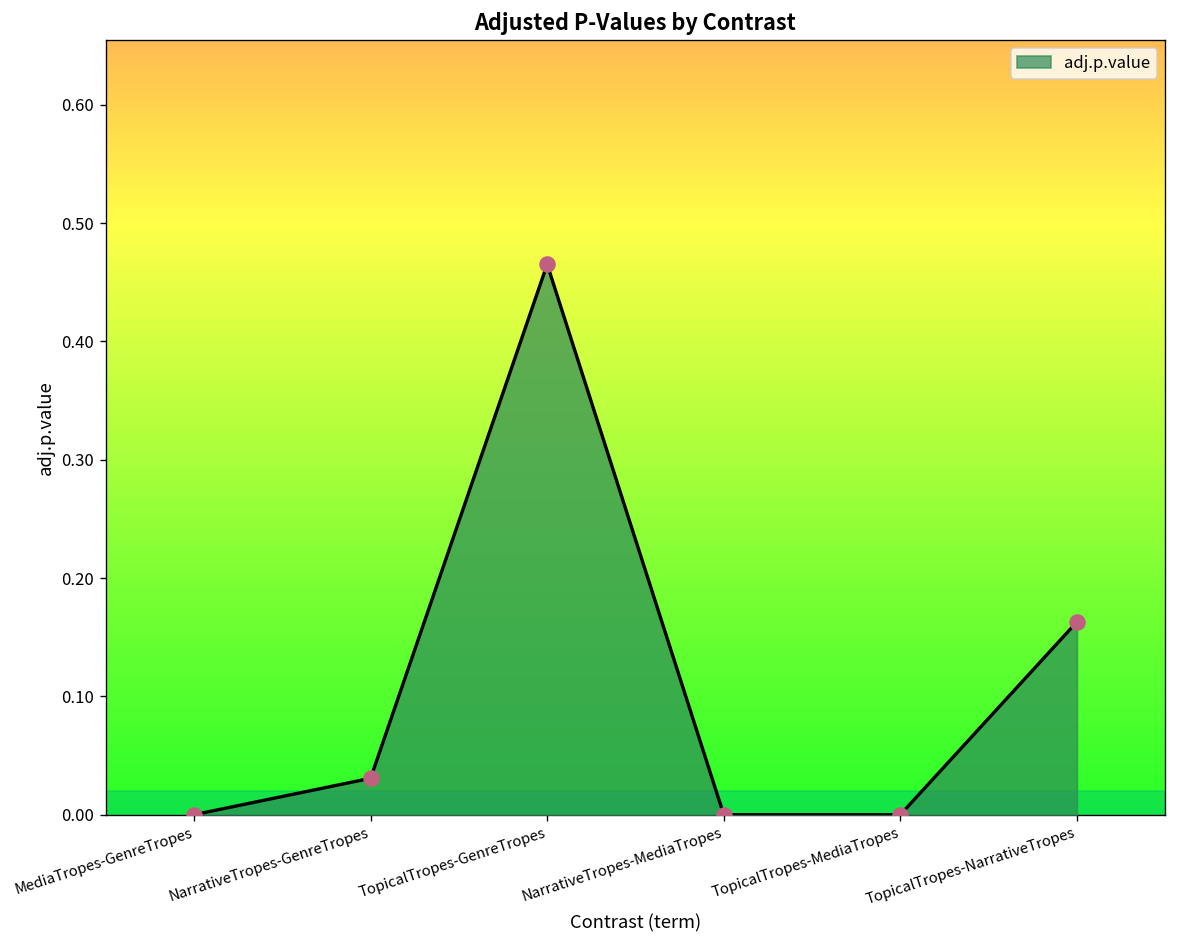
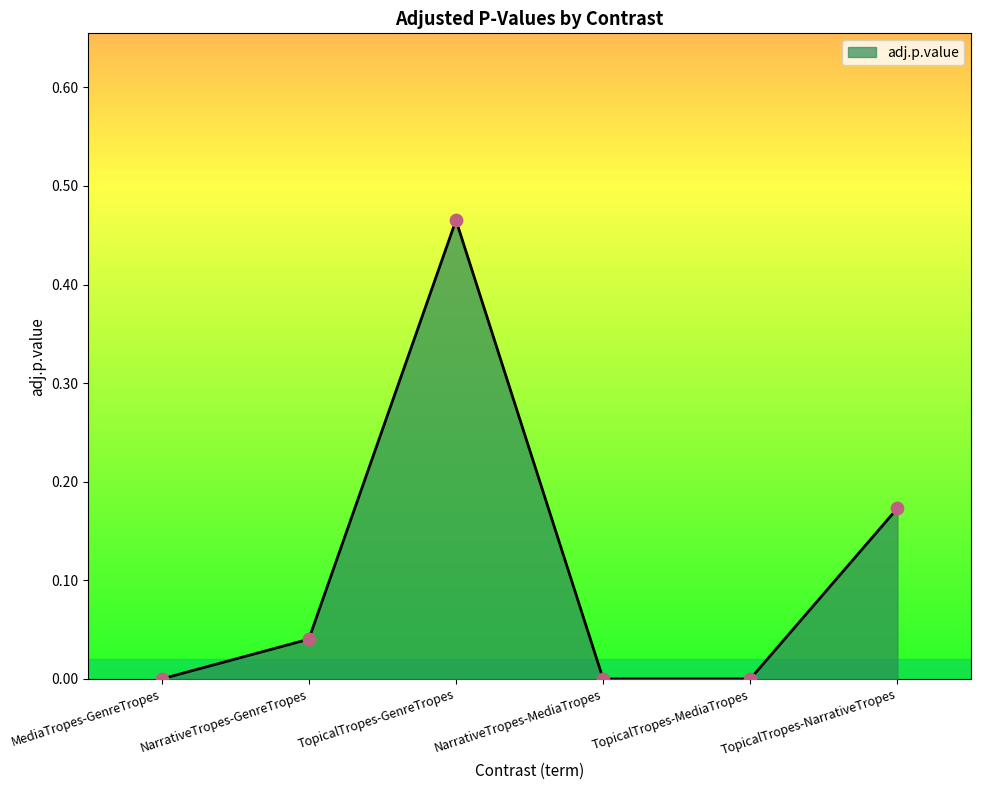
NarrativeTropes-GenreTropes: 0.03 -> 0.04
TopicalTropes-NarrativeTropes: 0.16 -> 0.17
